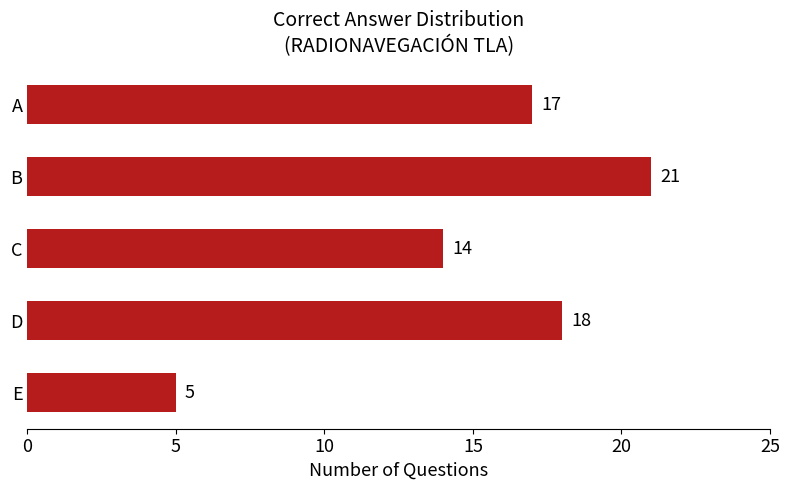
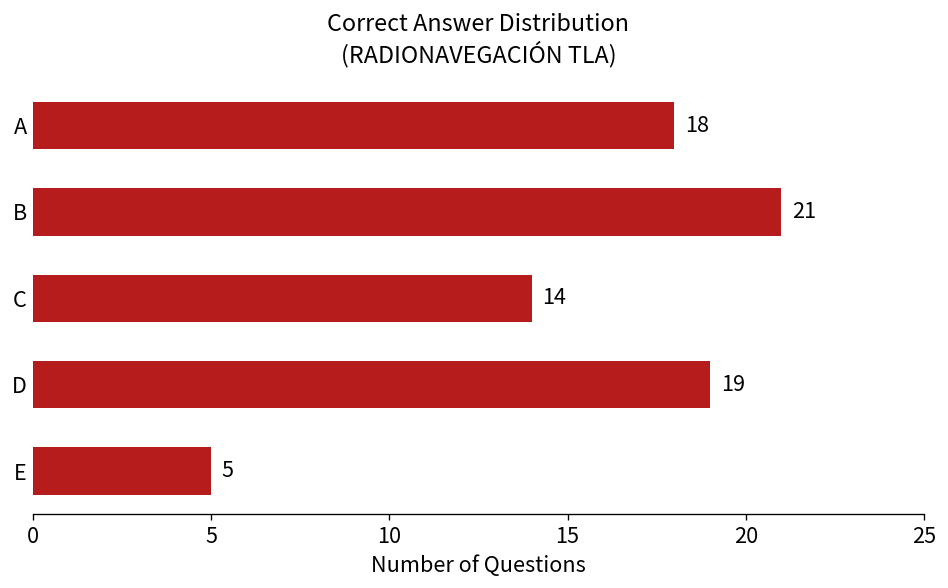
A: 17 -> 18
D: 18 -> 19
